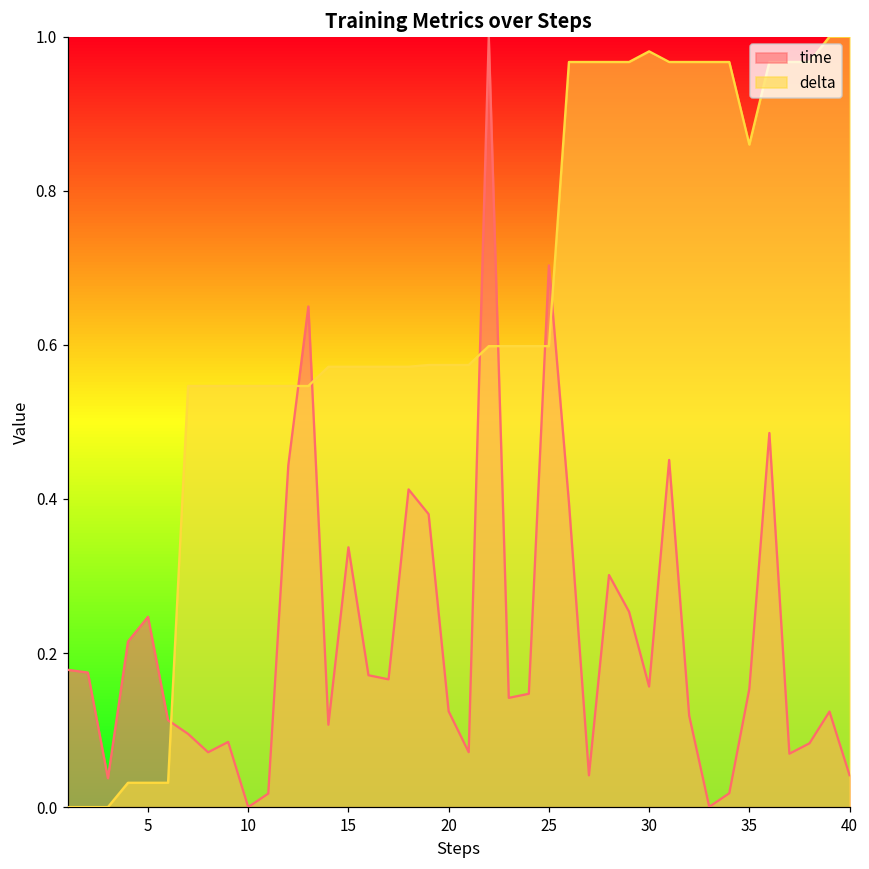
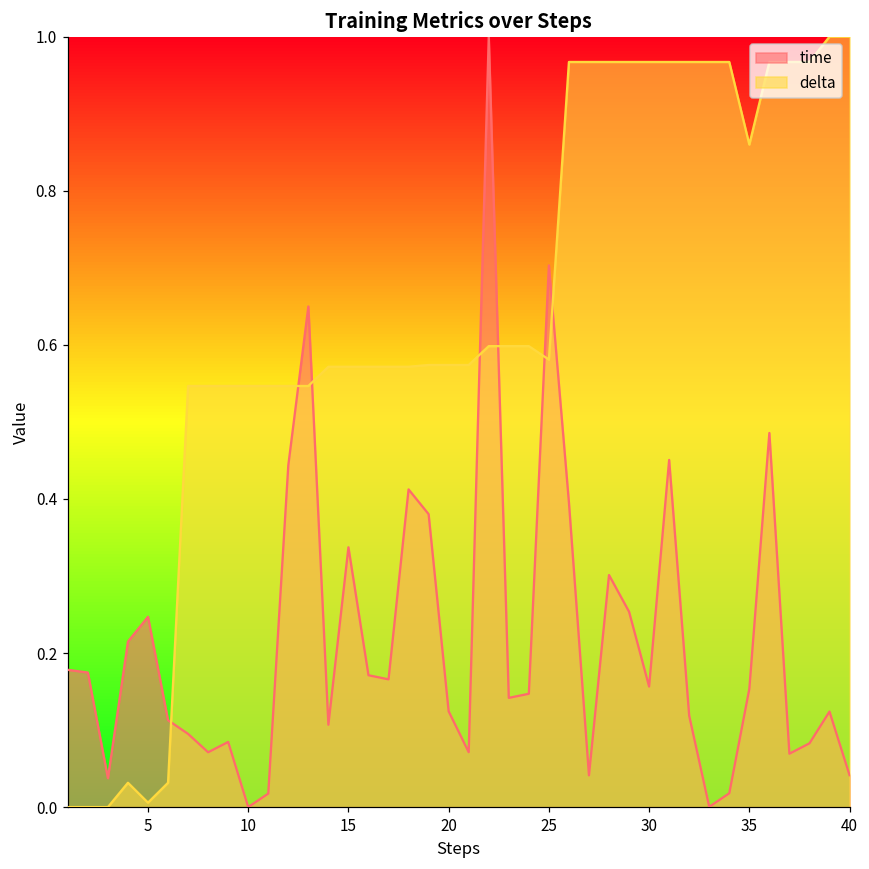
delta, 5: 0.03 -> 0.01
delta, 25: 0.60 -> 0.58
delta, 30: 0.98 -> 0.97
